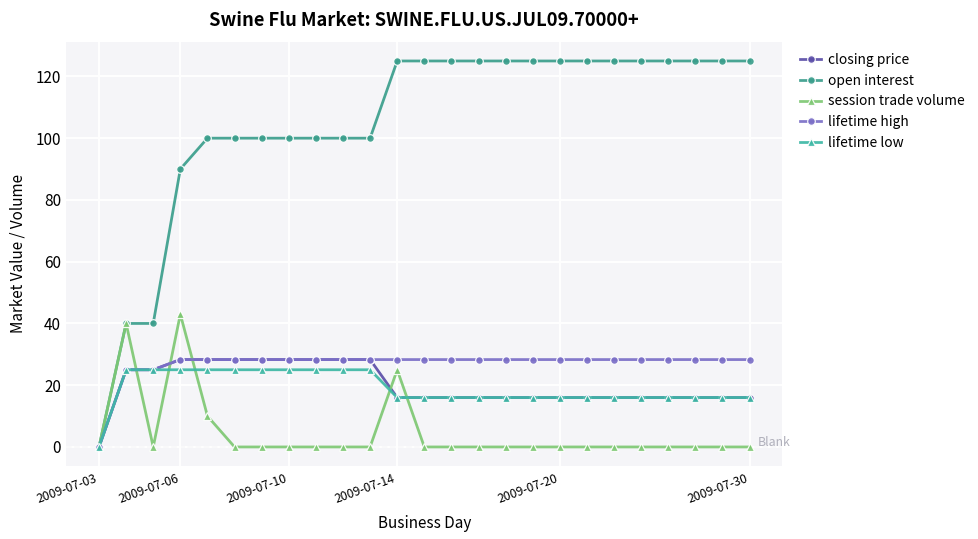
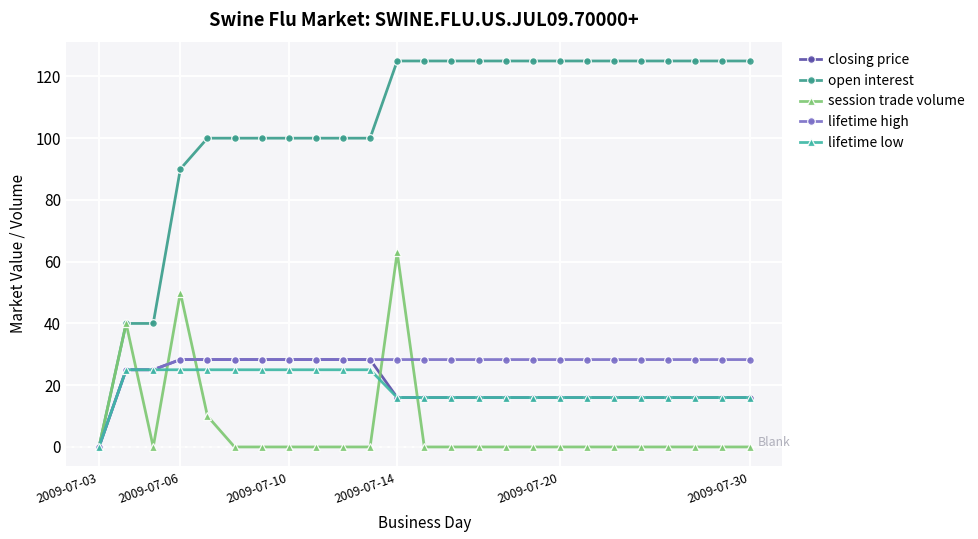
session trade volume, 2009-07-06: 43 -> 50
session trade volume, 2009-07-14: 25 -> 63
